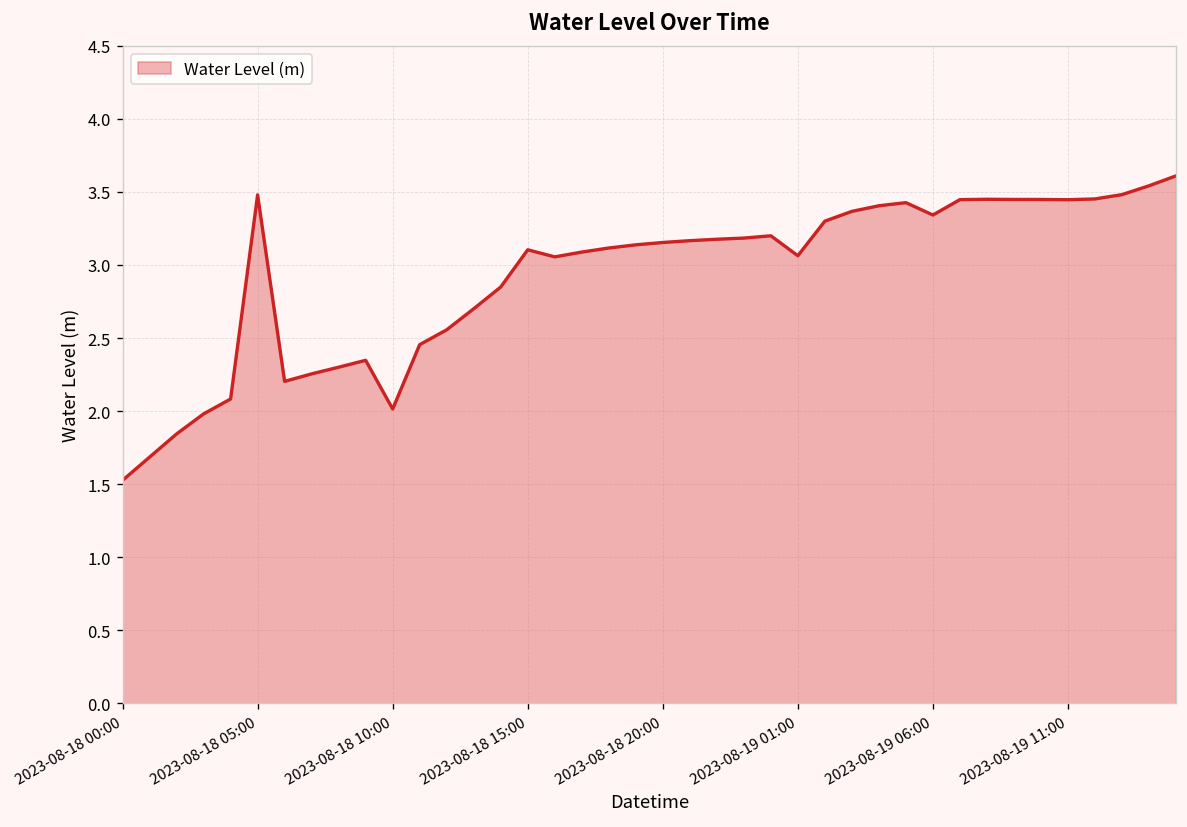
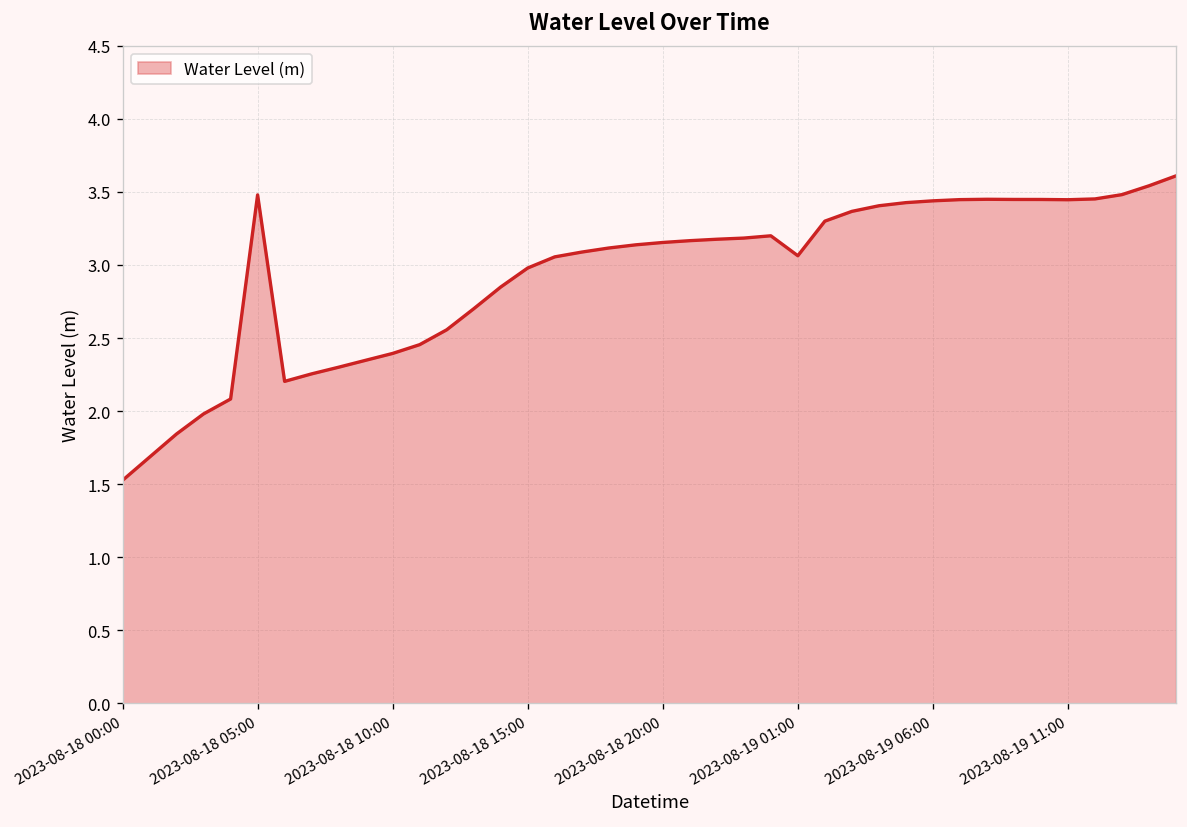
2023-08-18 10:00: 2.01 -> 2.39
2023-08-18 15:00: 3.10 -> 2.98
2023-08-19 06:00: 3.34 -> 3.44
